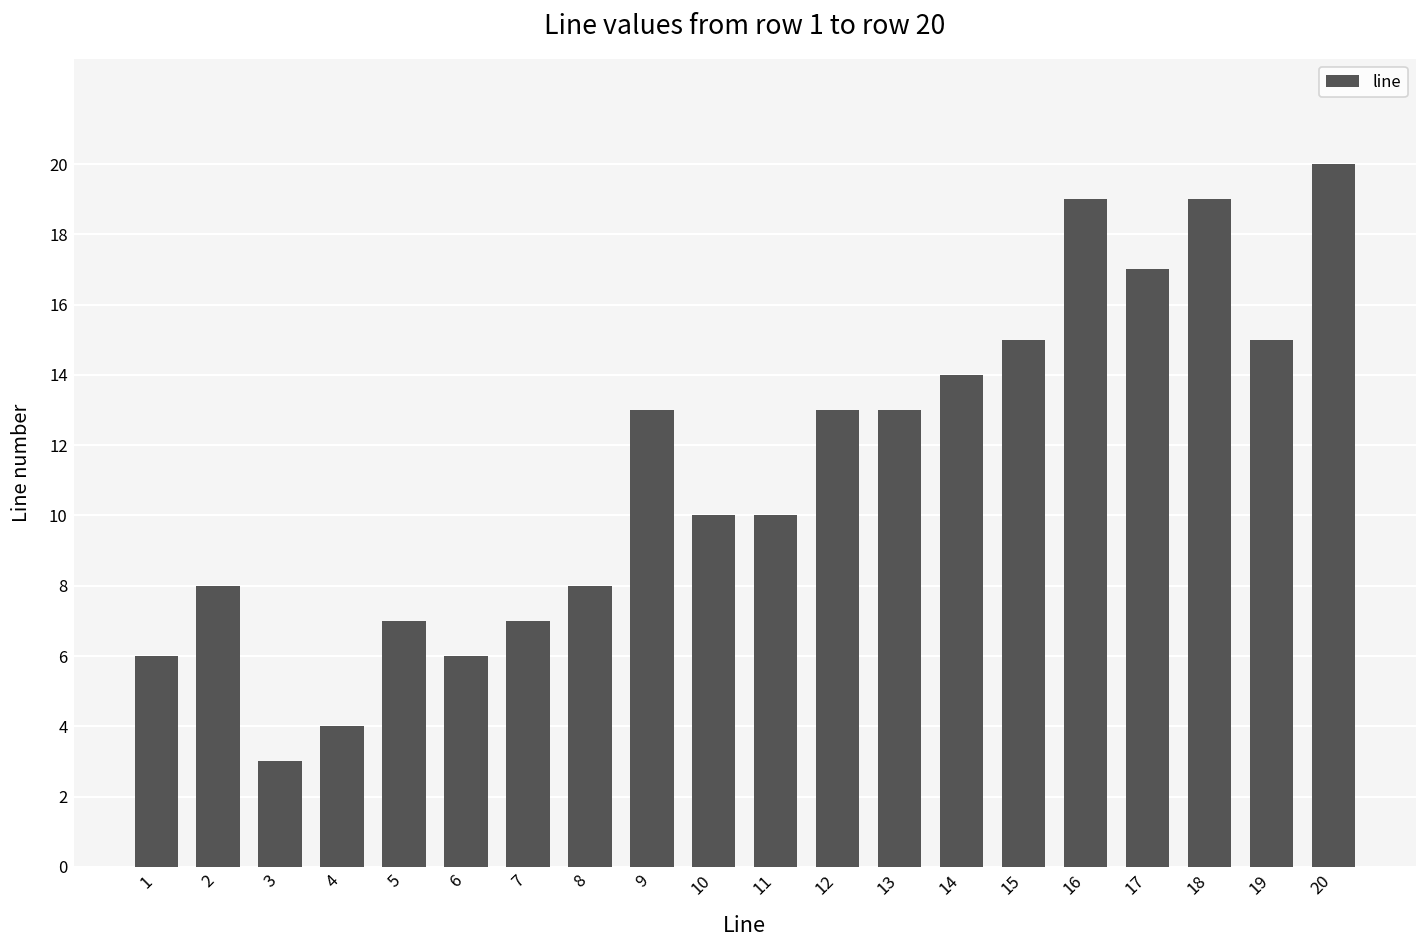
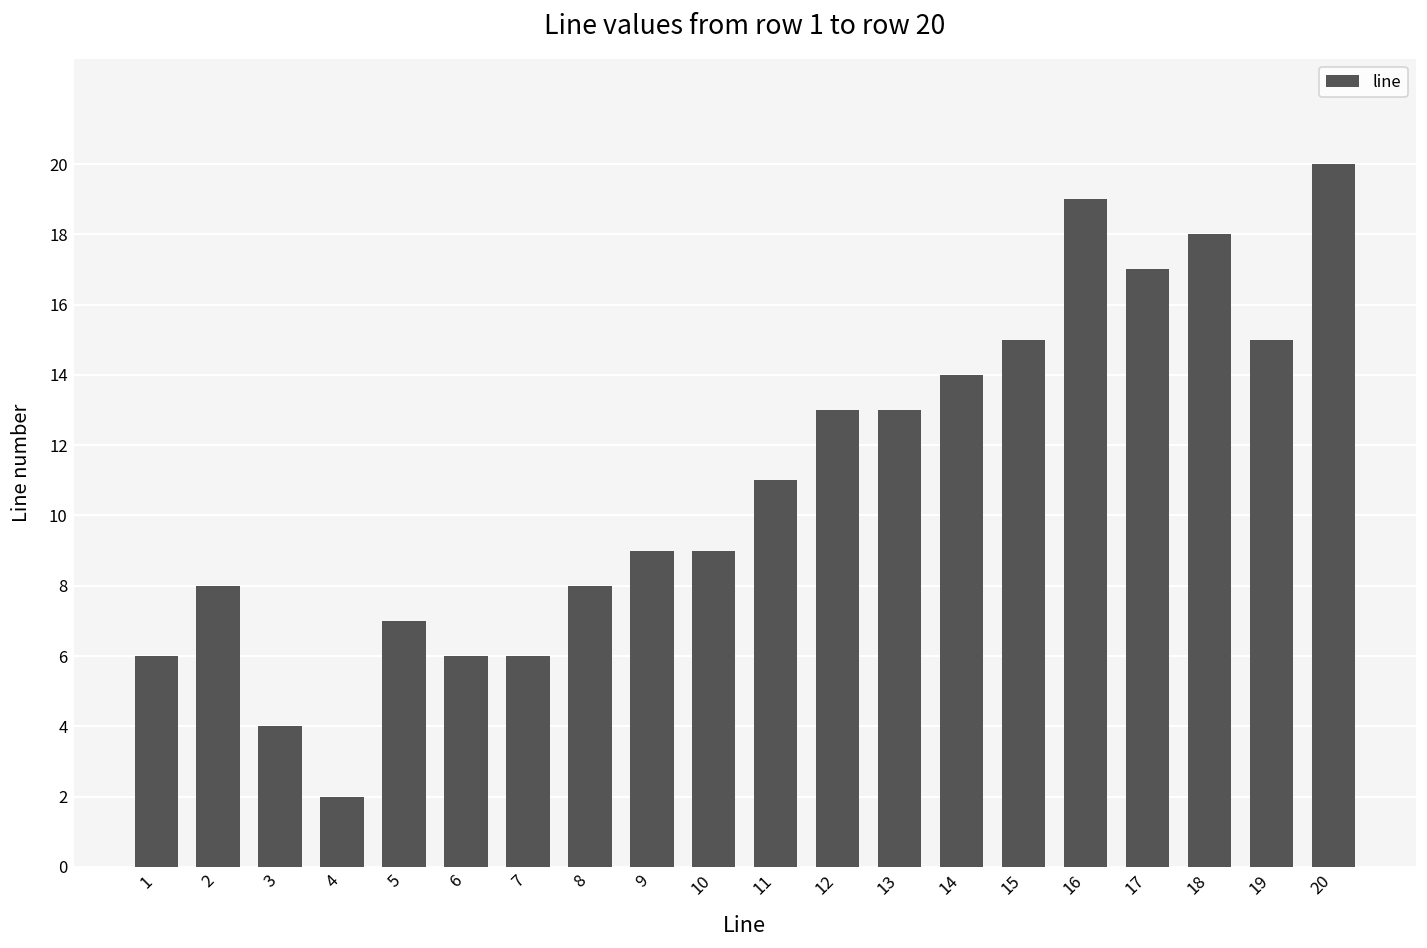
3: 3 -> 4
4: 4 -> 2
7: 7 -> 6
9: 13 -> 9
10: 10 -> 9
11: 10 -> 11
18: 19 -> 18
